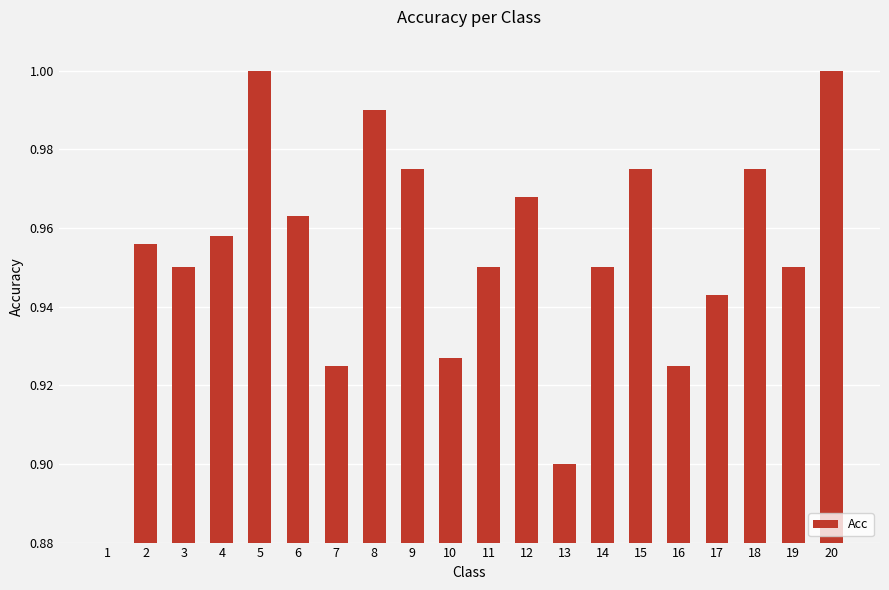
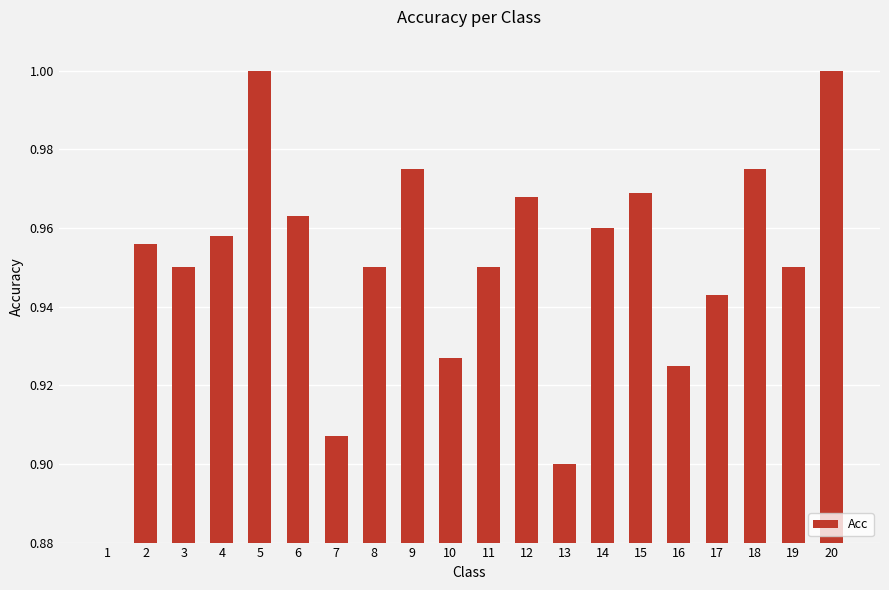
7: 0.925 -> 0.907
8: 0.99 -> 0.95
14: 0.95 -> 0.96
15: 0.975 -> 0.969
